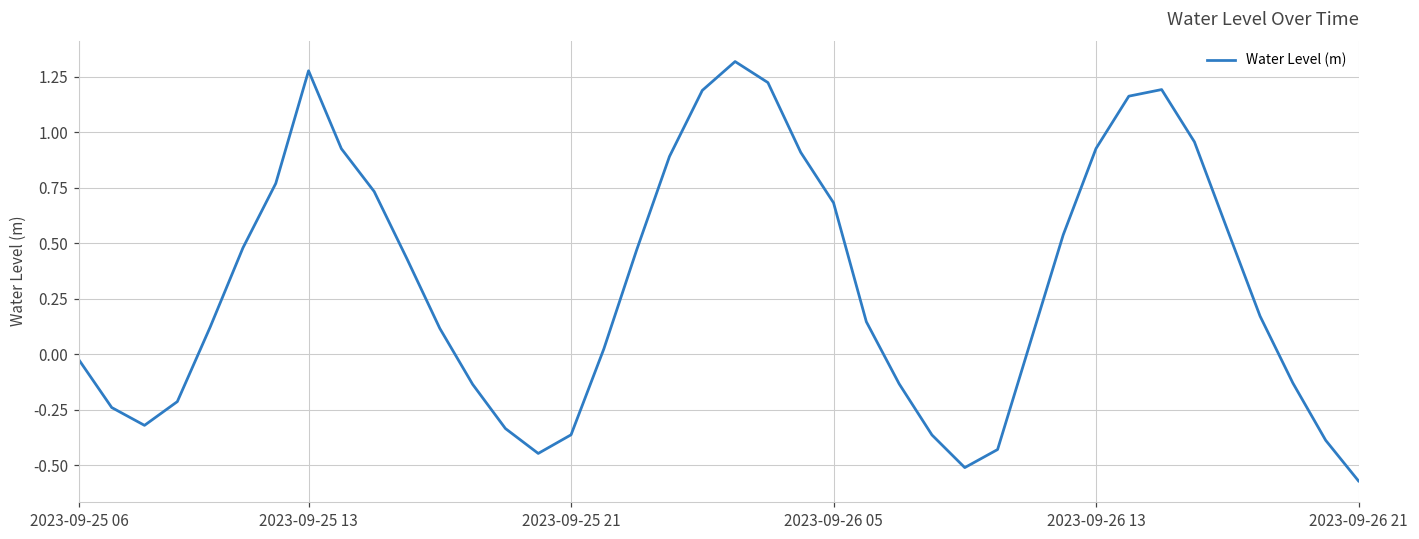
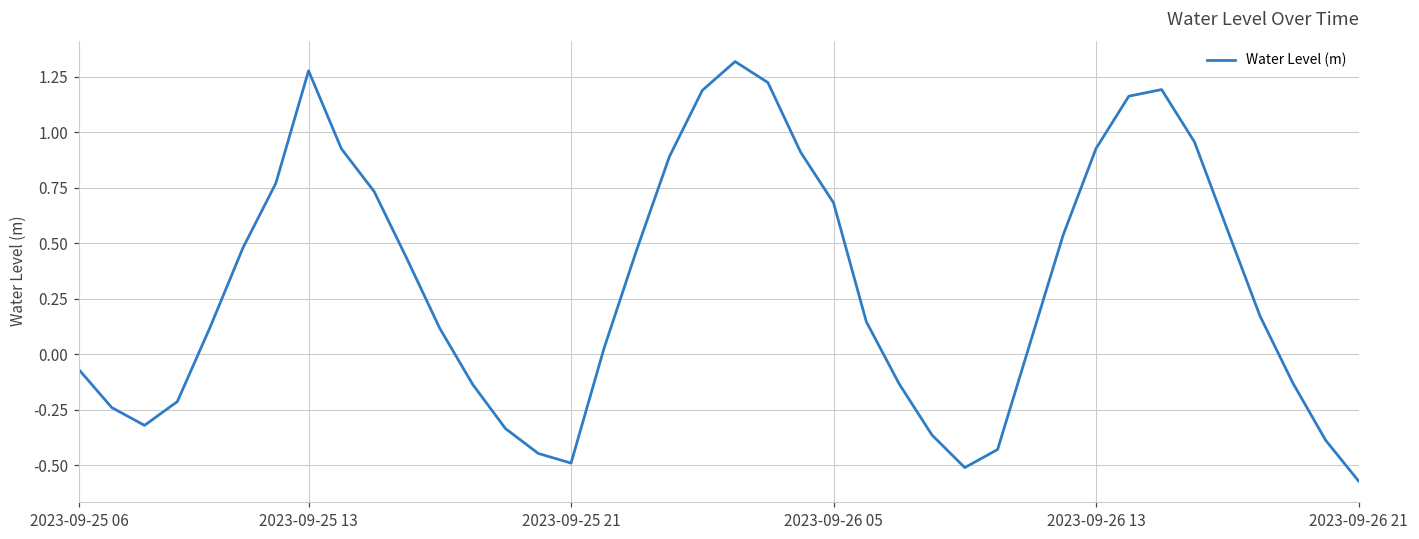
2023-09-25 06: -0.03 -> -0.07
2023-09-25 21: -0.36 -> -0.49
